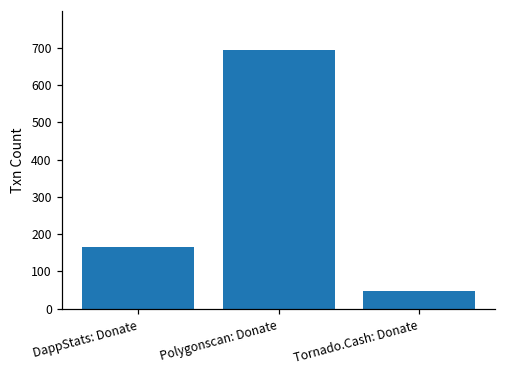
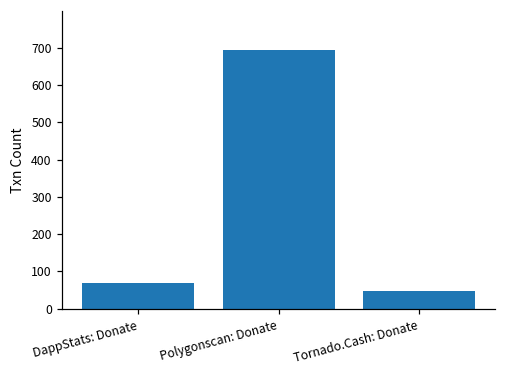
DappStats: Donate: 170 -> 70
